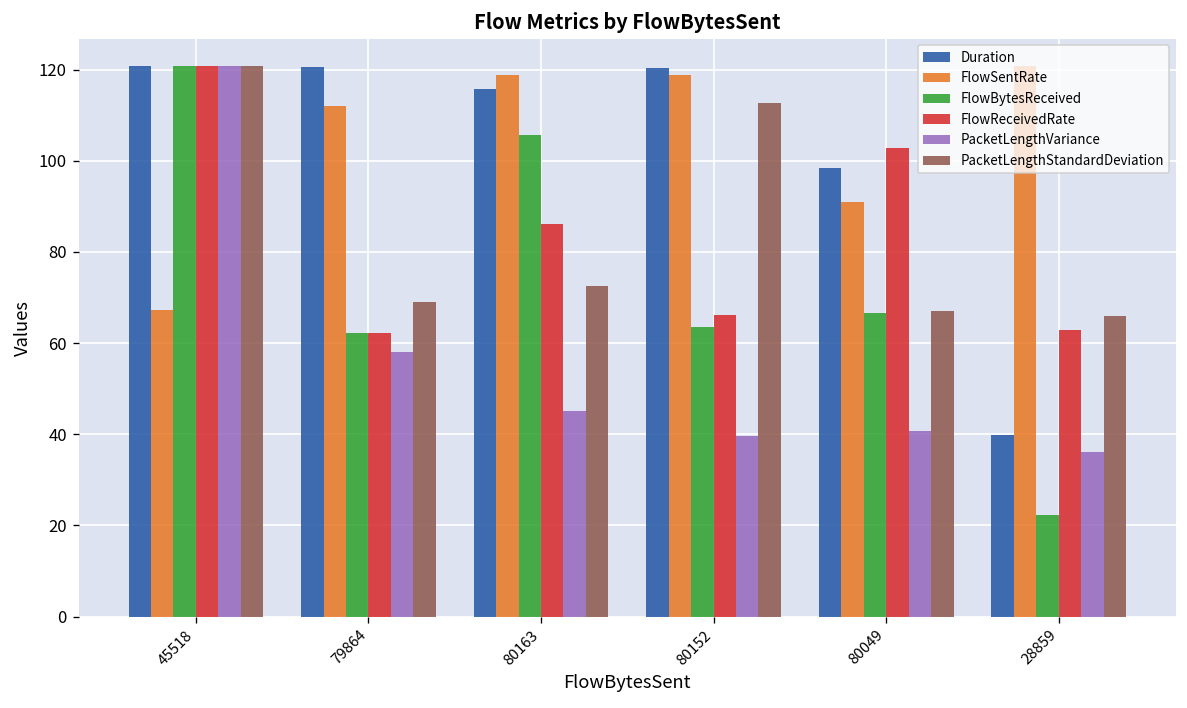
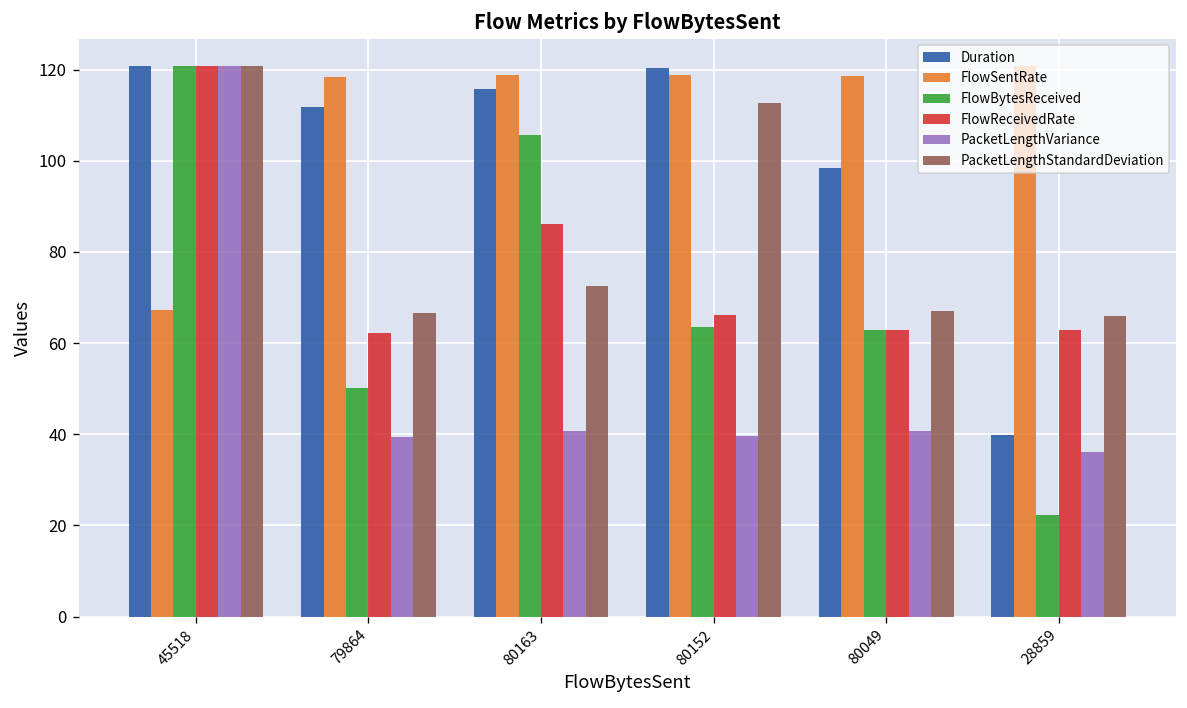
Duration, 79864: 120 -> 112
FlowSentRate, 79864: 112 -> 118
FlowBytesReceived, 79864: 62 -> 50
PacketLengthVariance, 79864: 58 -> 39
PacketLengthStandardDeviation, 79864: 69 -> 67
PacketLengthVariance, 80163: 45 -> 41
FlowSentRate, 80049: 91 -> 119
FlowBytesReceived, 80049: 67 -> 63
FlowReceivedRate, 80049: 103 -> 63
